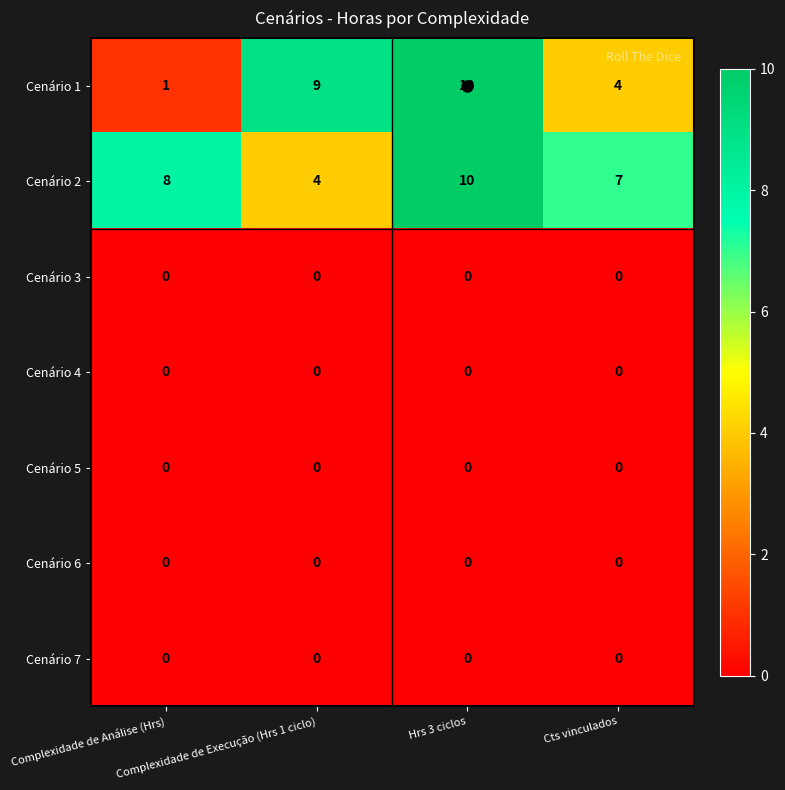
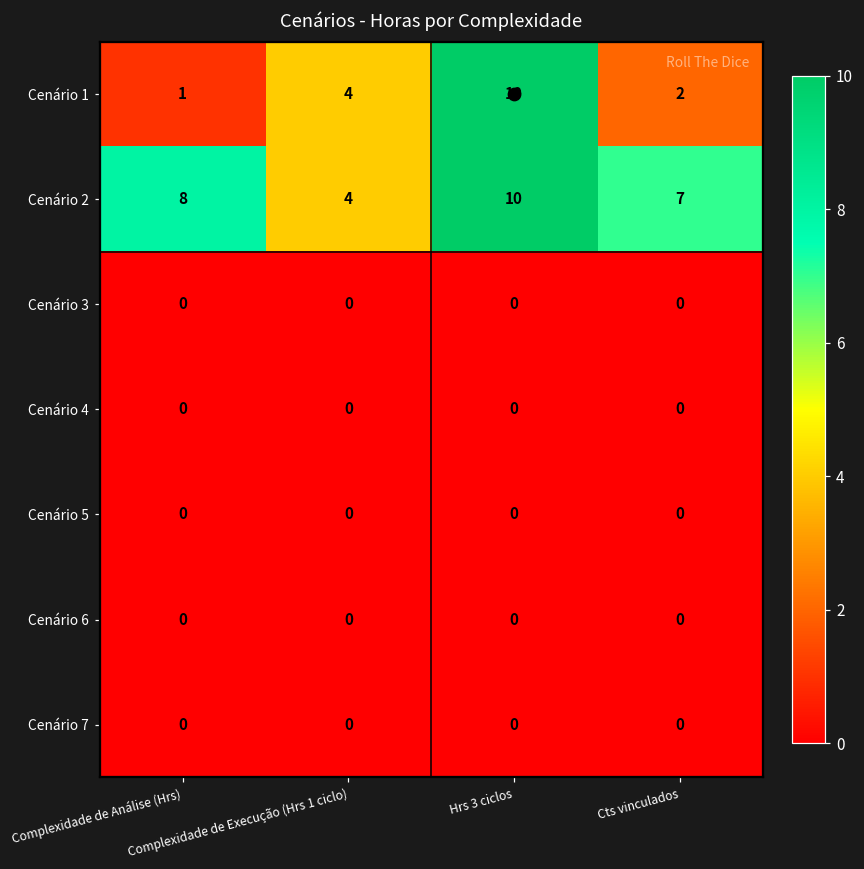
Cenário 1, Complexidade de Execução (Hrs 1 ciclo): 9 -> 4
Cenário 1, Cts vinculados: 4 -> 2
